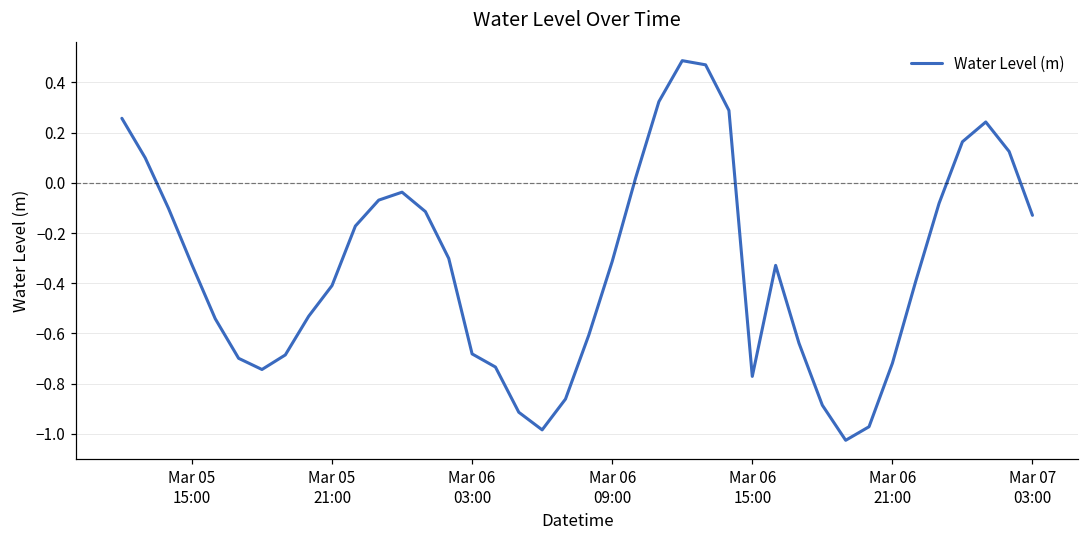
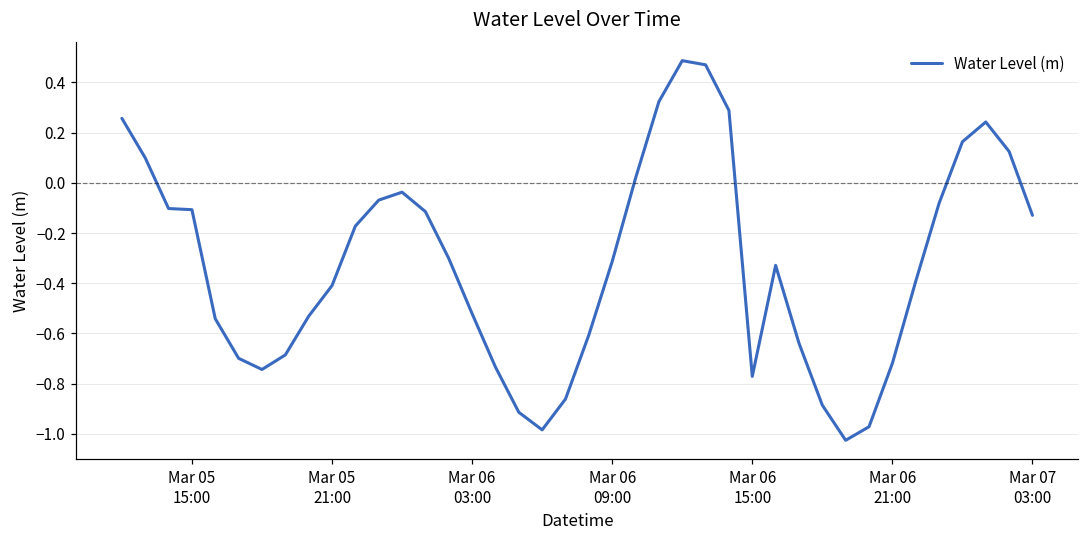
Mar 05 15:00: -0.33 -> -0.11
Mar 06 03:00: -0.68 -> -0.52
